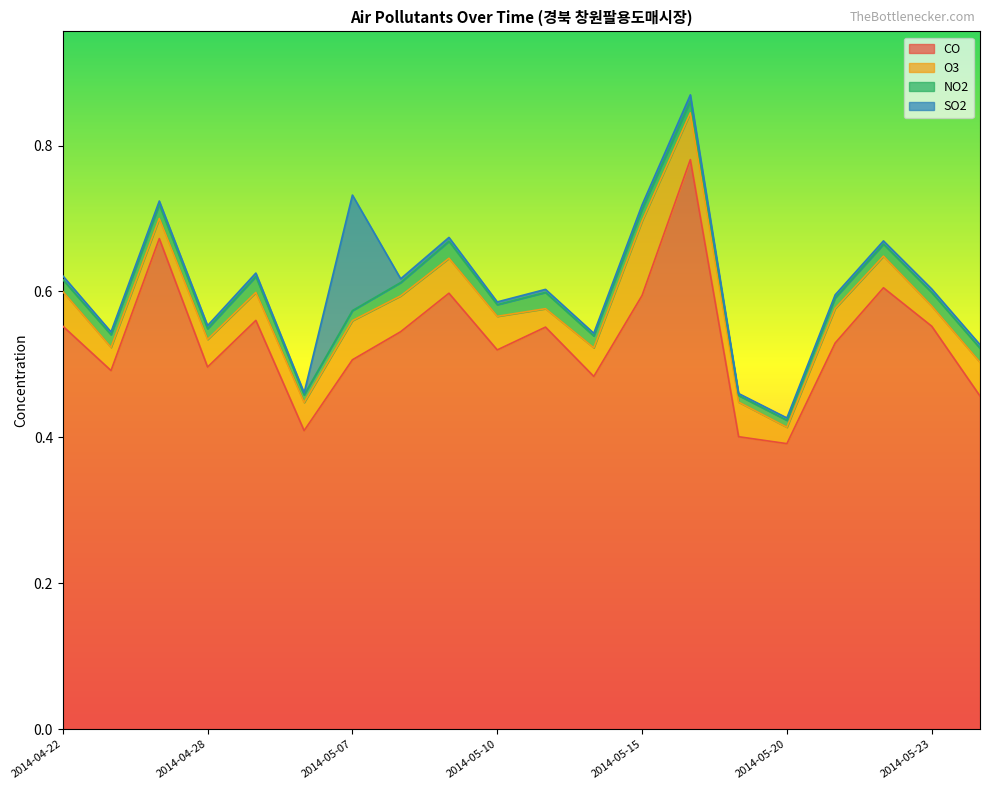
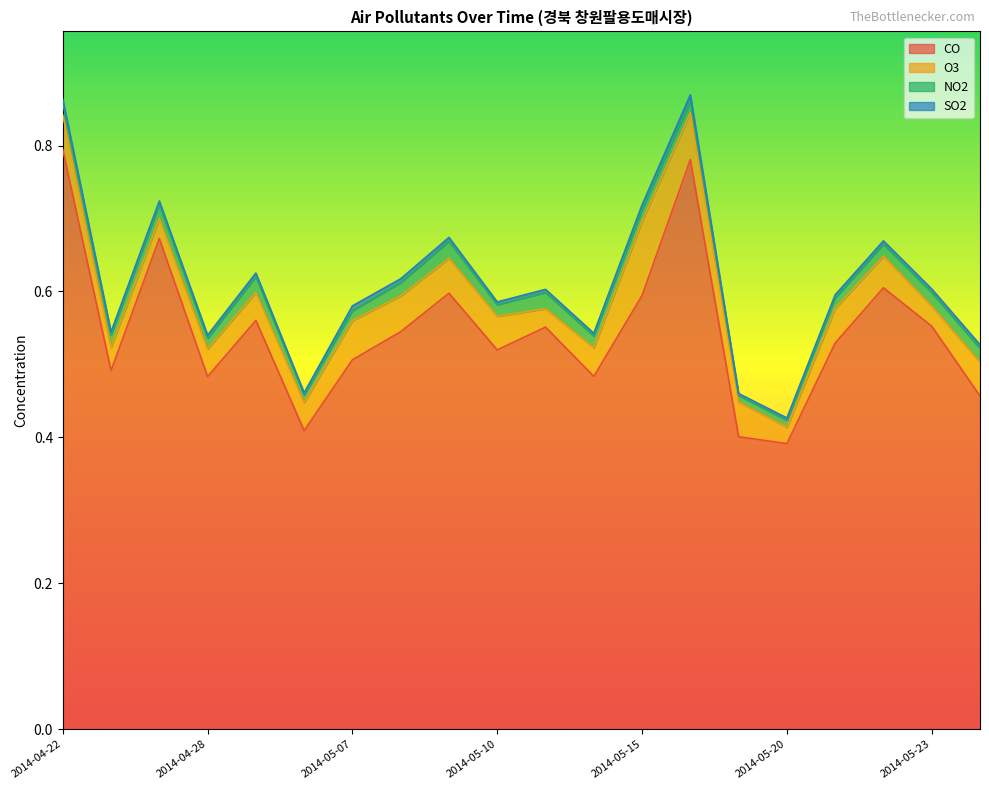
CO, 2014-04-22: 0.55 -> 0.79
CO, 2014-04-28: 0.50 -> 0.48
SO2, 2014-05-07: 0.16 -> 0.01
